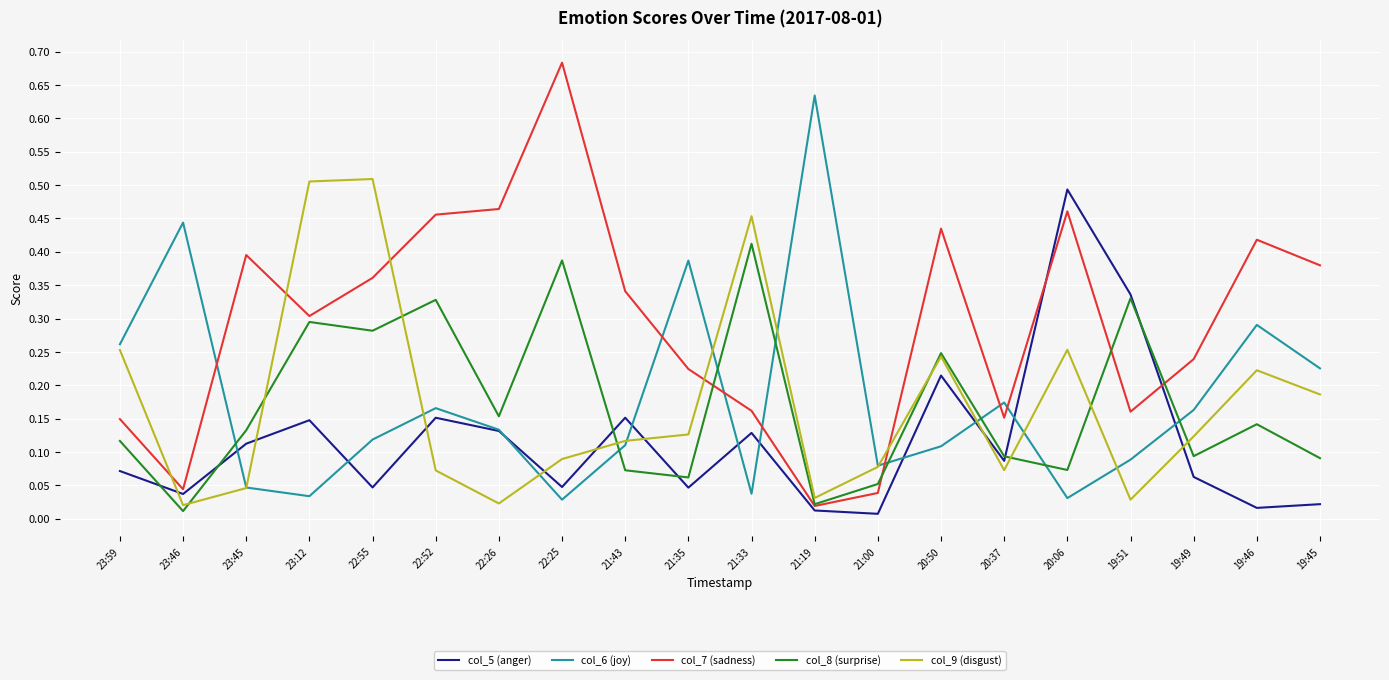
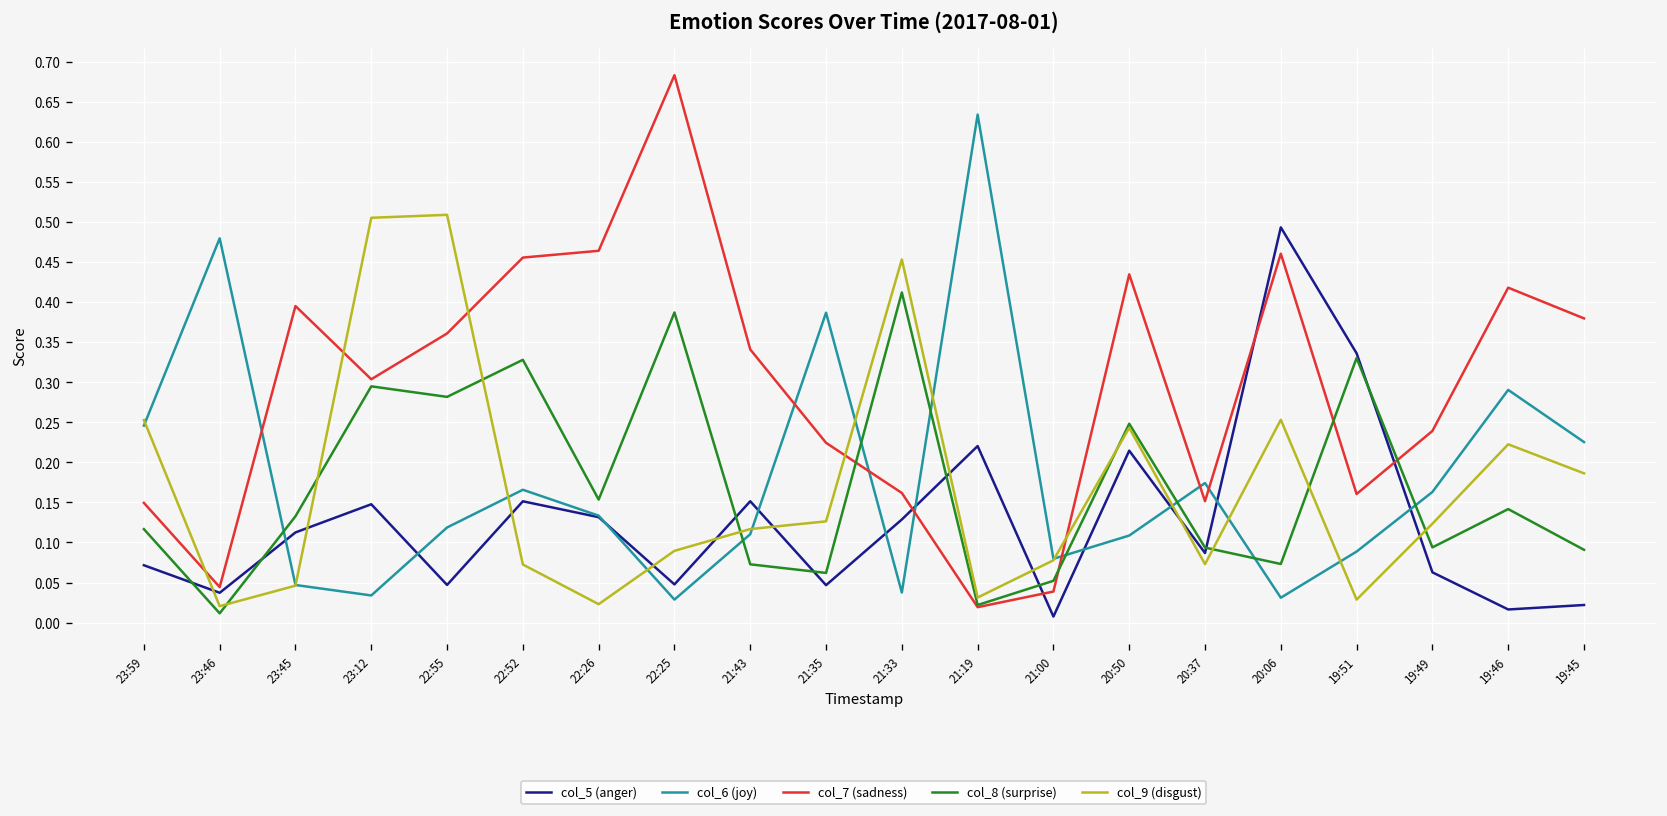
col_6 (joy), 23:59: 0.26 -> 0.25
col_6 (joy), 23:46: 0.44 -> 0.48
col_5 (anger), 21:19: 0.01 -> 0.22
